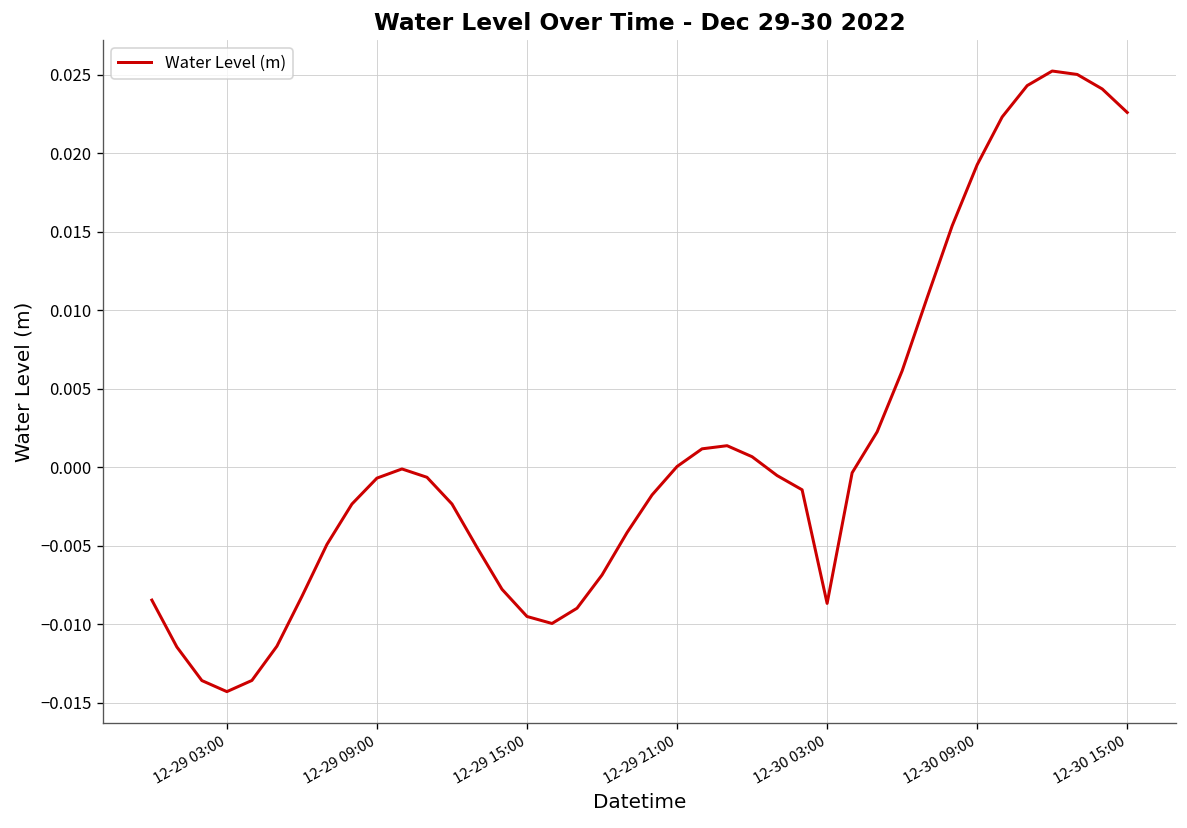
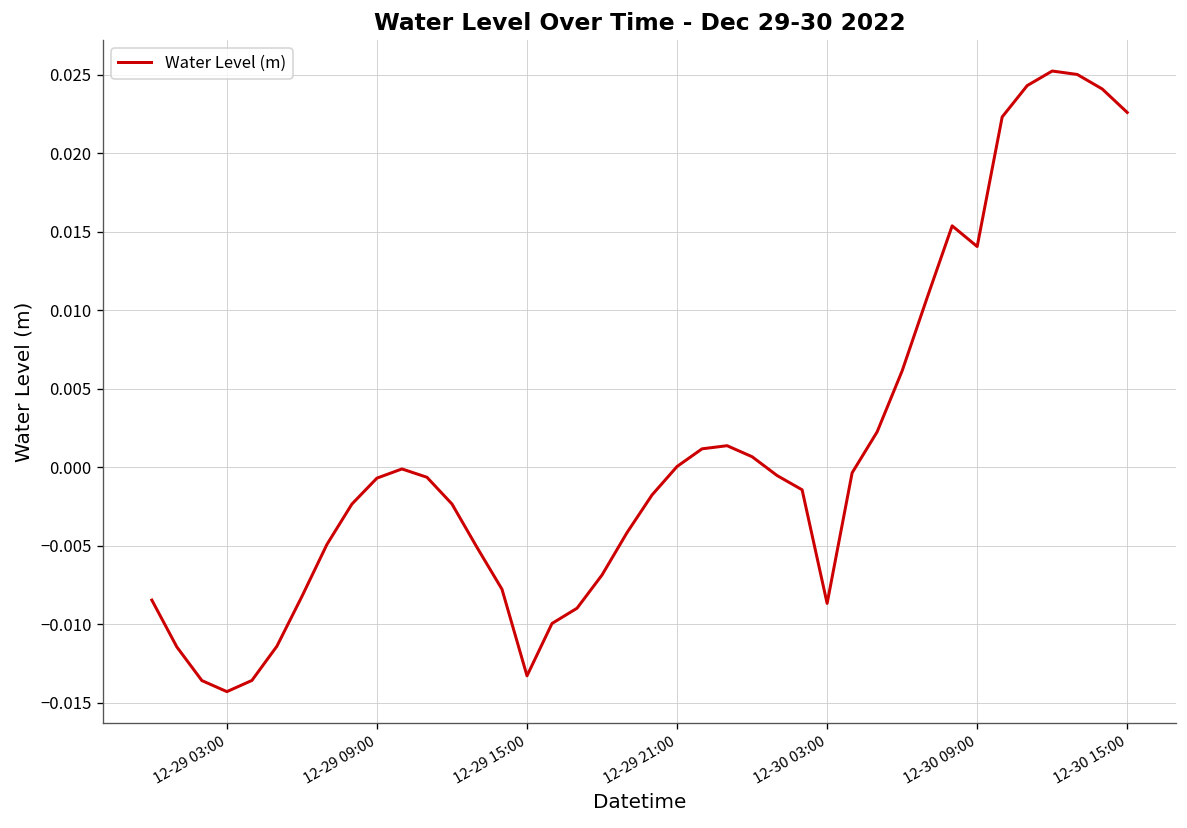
12-29 15:00: -0.0095 -> -0.0133
12-30 09:00: 0.0193 -> 0.0140
